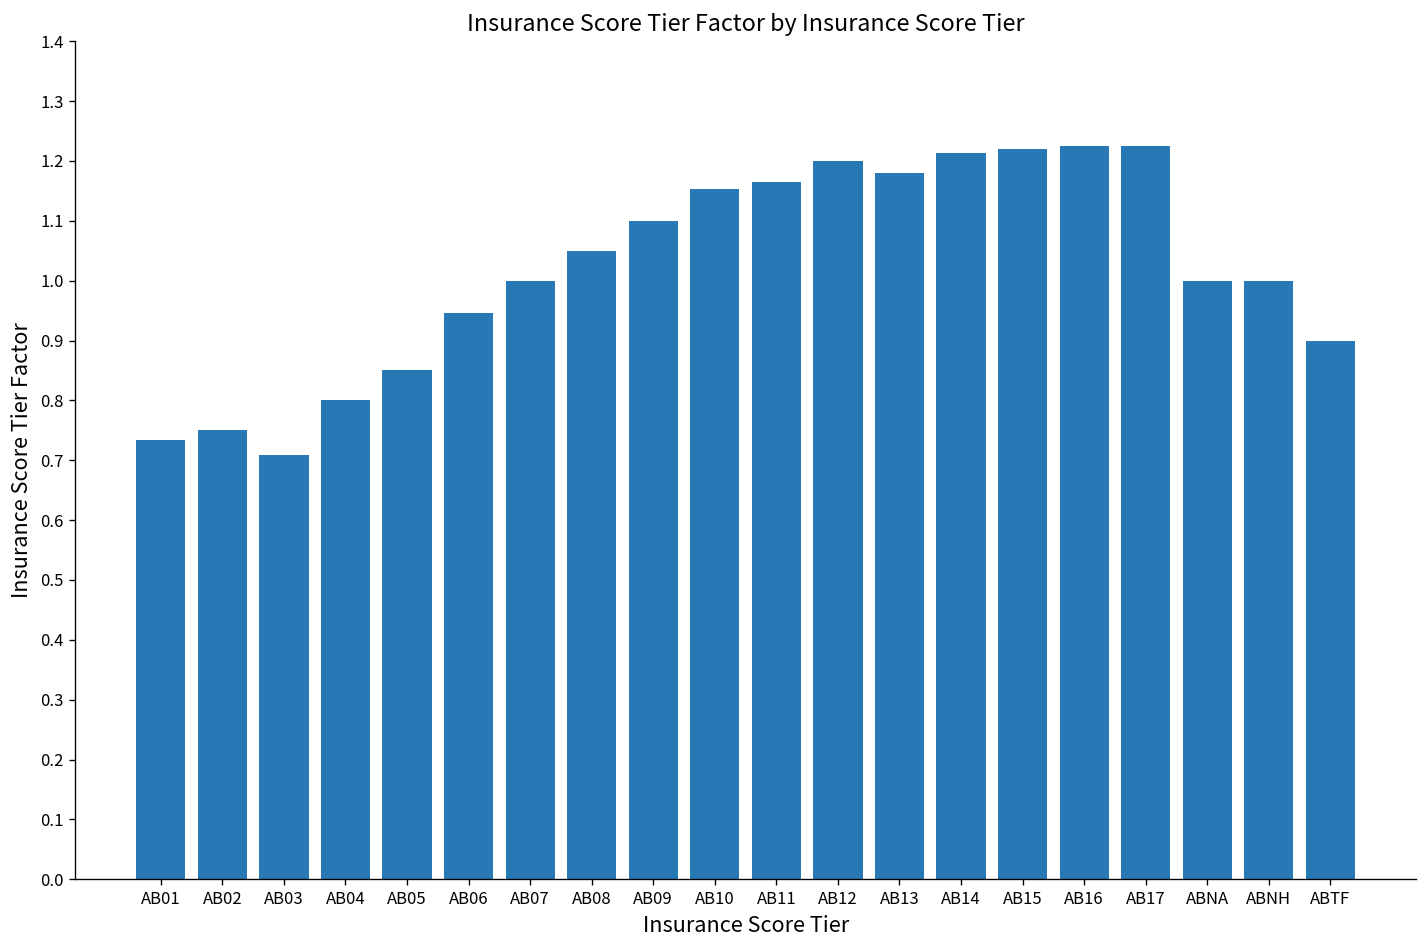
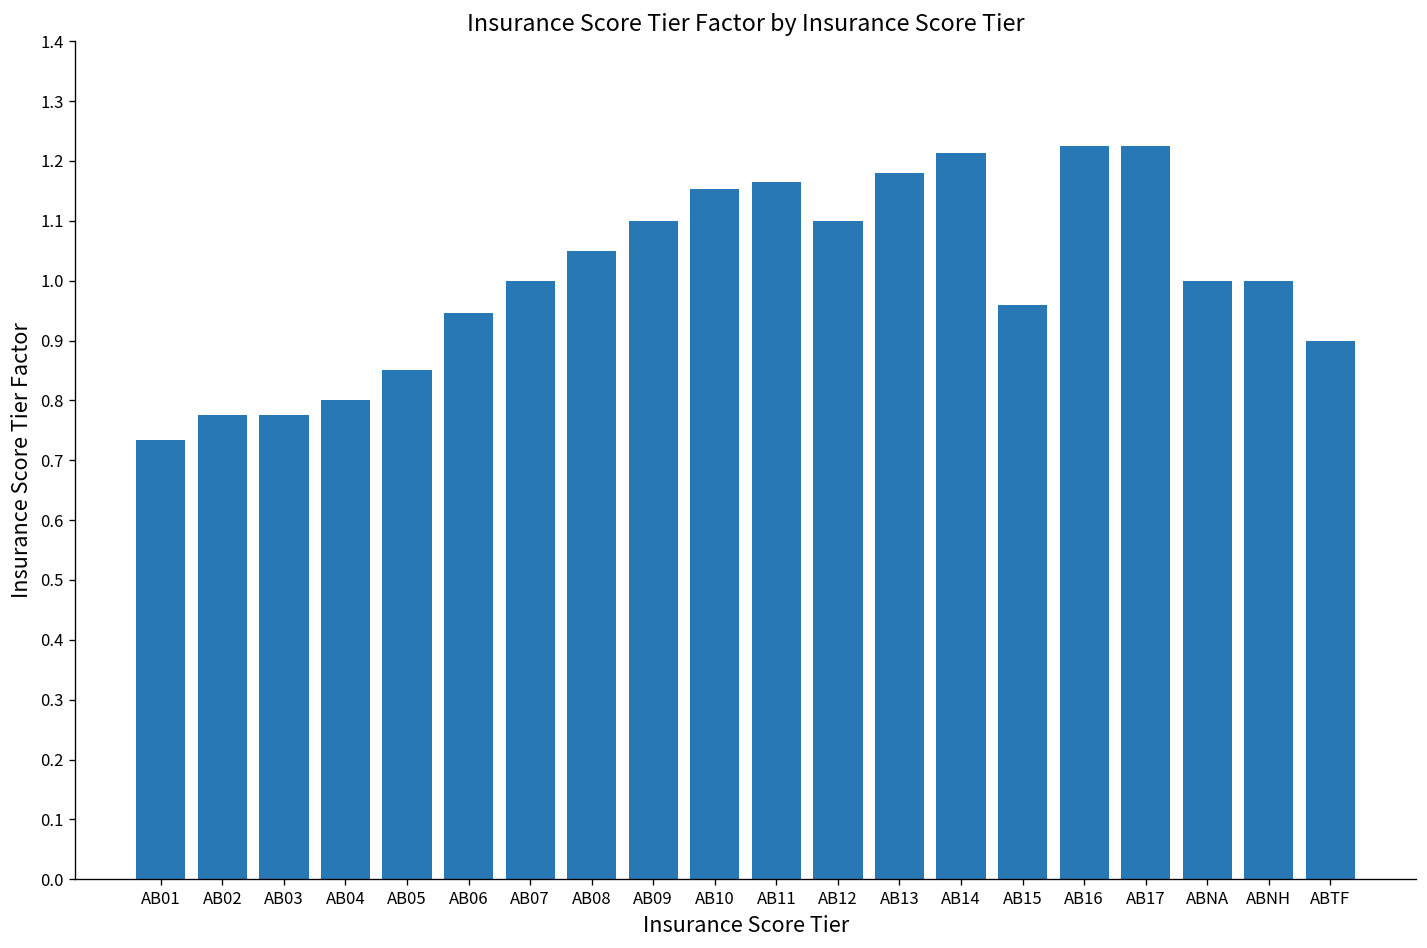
AB02: 0.75 -> 0.78
AB03: 0.71 -> 0.78
AB12: 1.2 -> 1.1
AB15: 1.22 -> 0.96
